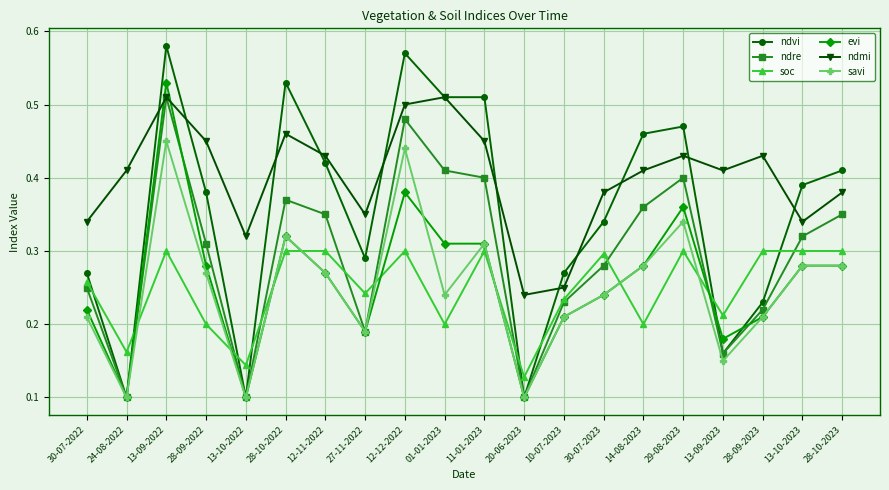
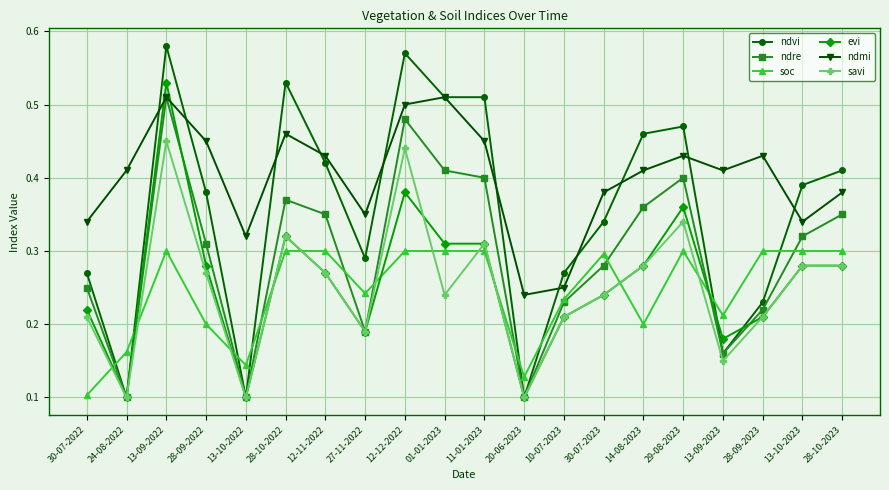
soc, 30-07-2022: 0.26 -> 0.10
soc, 01-01-2023: 0.2 -> 0.3
